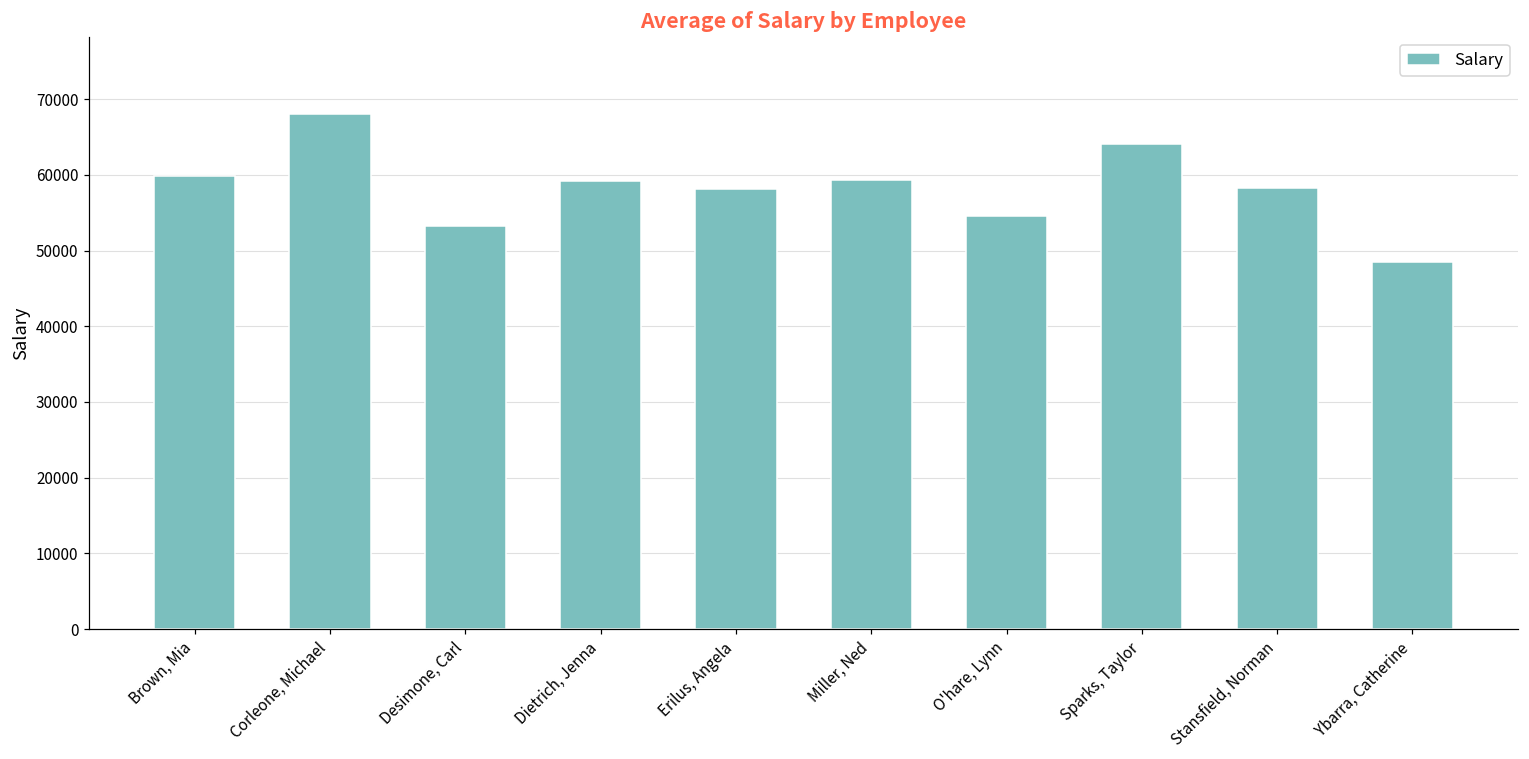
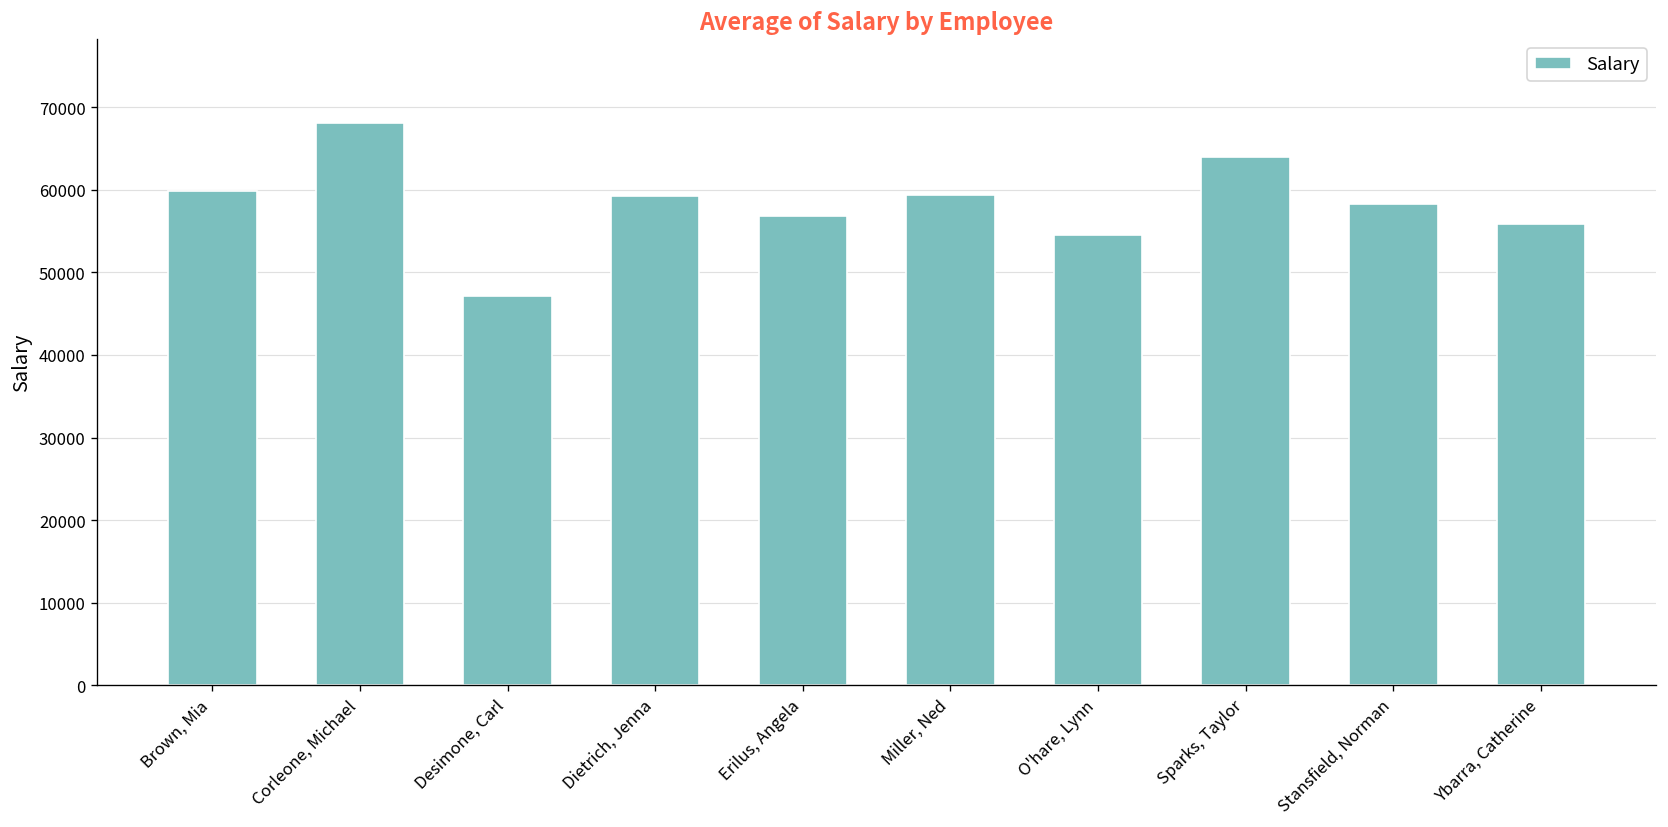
Desimone, Carl: 53000 -> 47000
Erilus, Angela: 58000 -> 57000
Ybarra, Catherine: 49000 -> 56000
